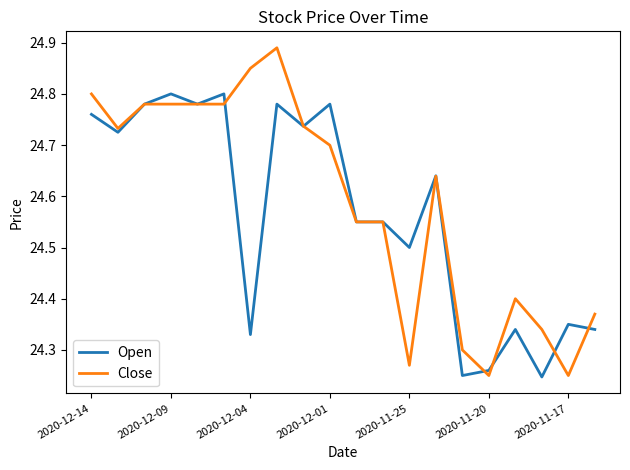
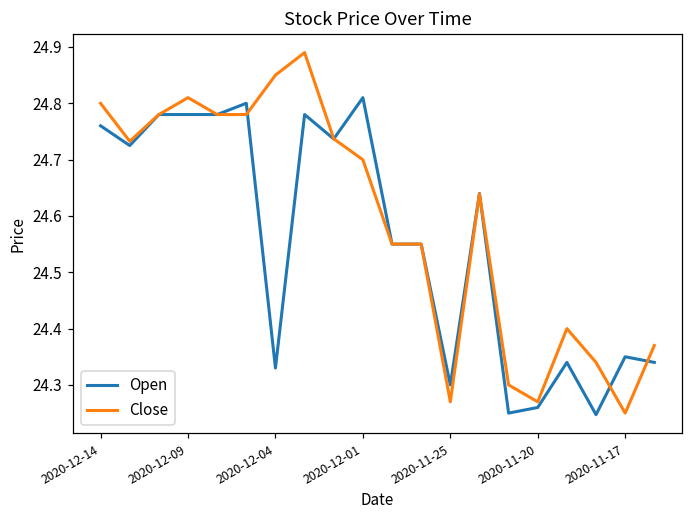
Open, 2020-12-09: 24.80 -> 24.78
Close, 2020-12-09: 24.78 -> 24.81
Open, 2020-12-01: 24.78 -> 24.81
Open, 2020-11-25: 24.5 -> 24.3
Close, 2020-11-20: 24.25 -> 24.27
